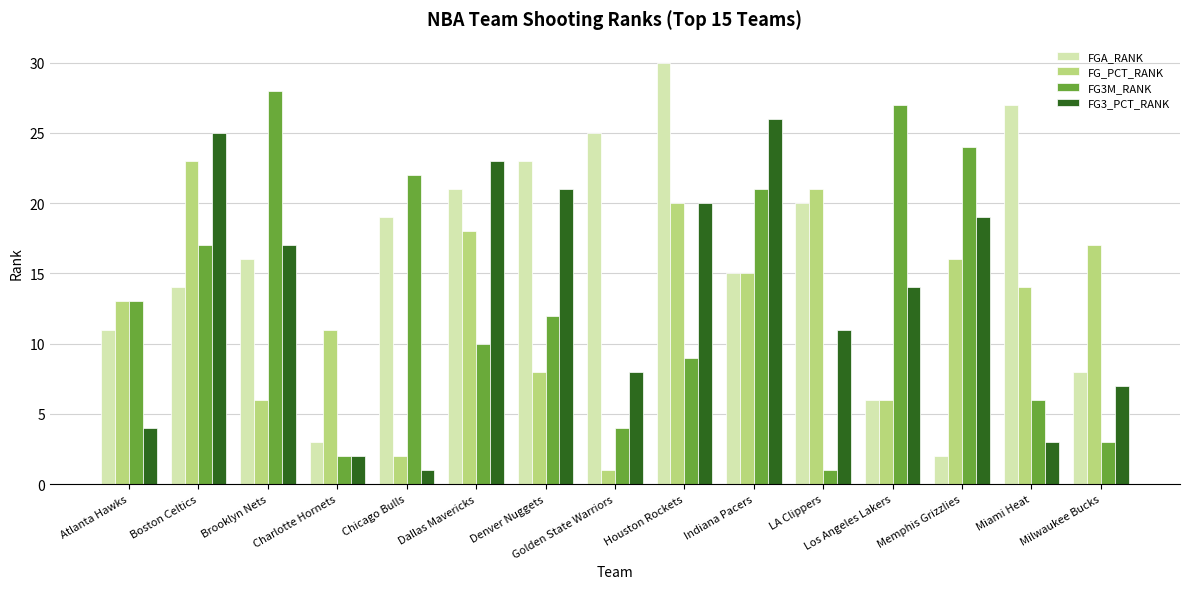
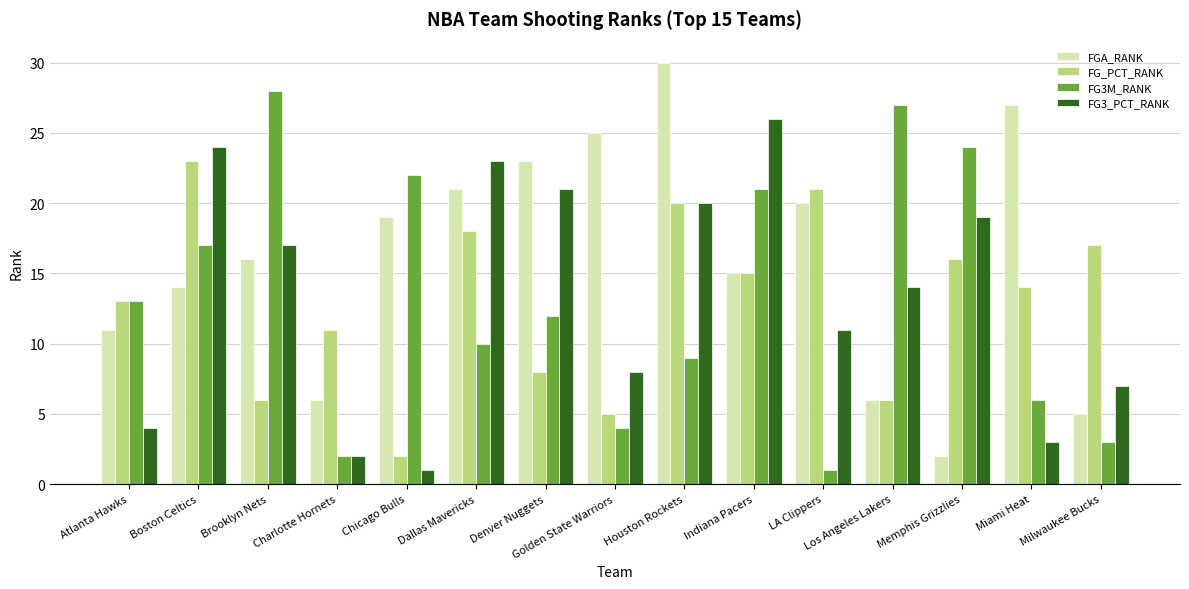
FG3_PCT_RANK, Boston Celtics: 25 -> 24
FGA_RANK, Charlotte Hornets: 3 -> 6
FG_PCT_RANK, Golden State Warriors: 1 -> 5
FGA_RANK, Milwaukee Bucks: 8 -> 5
